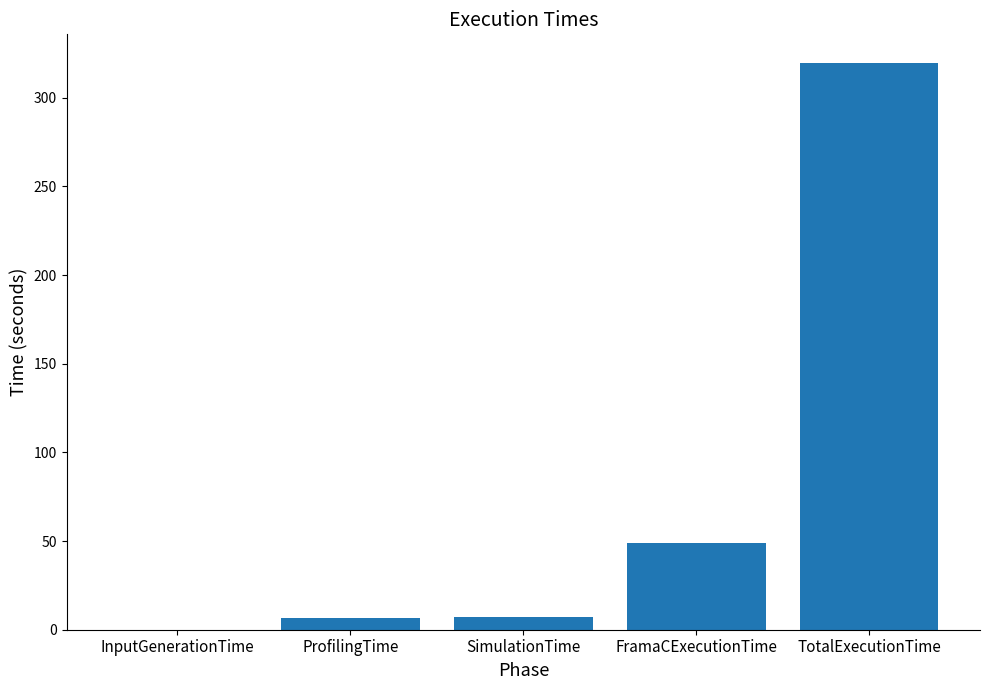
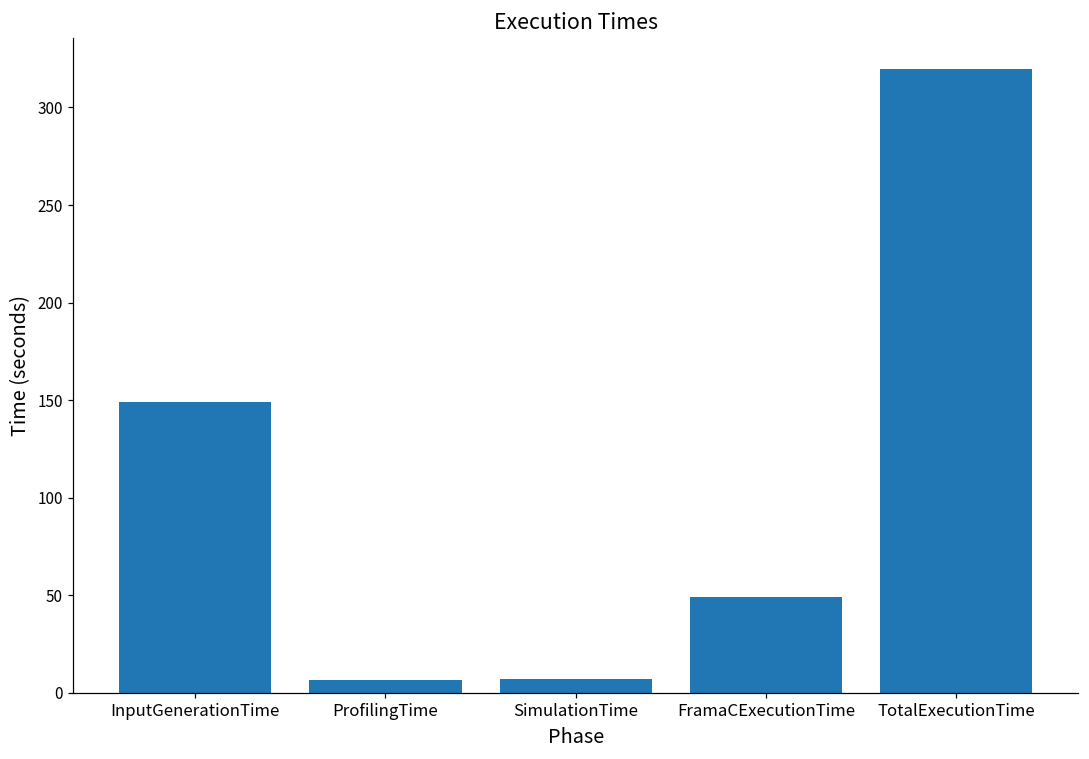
InputGenerationTime: 0 -> 149
